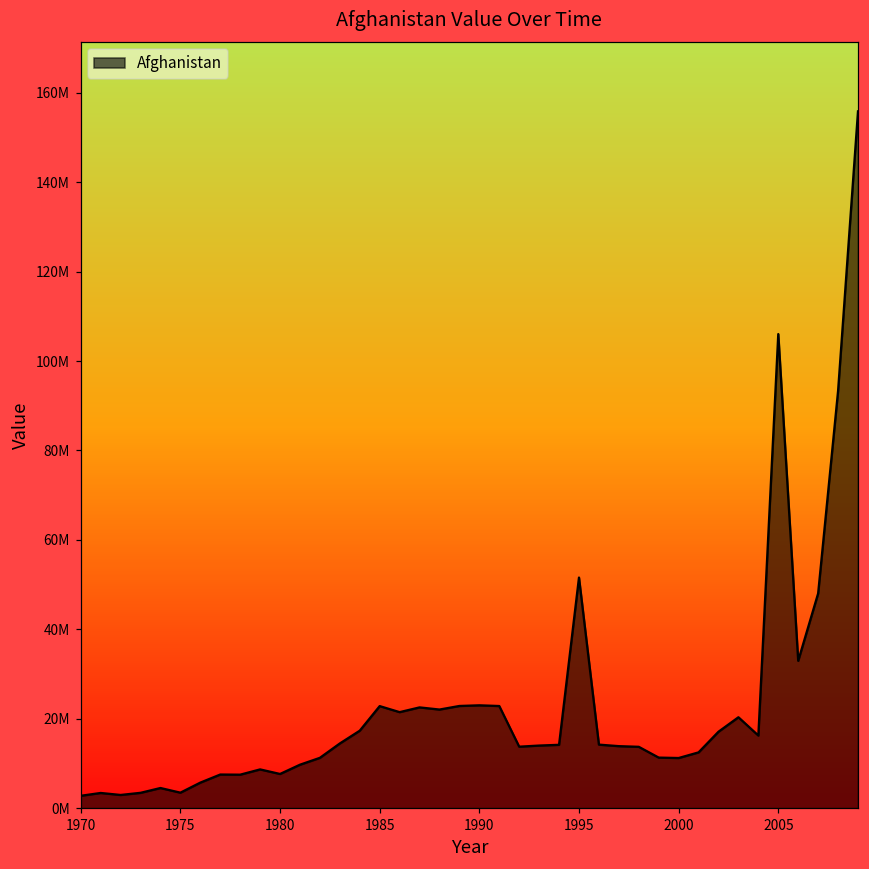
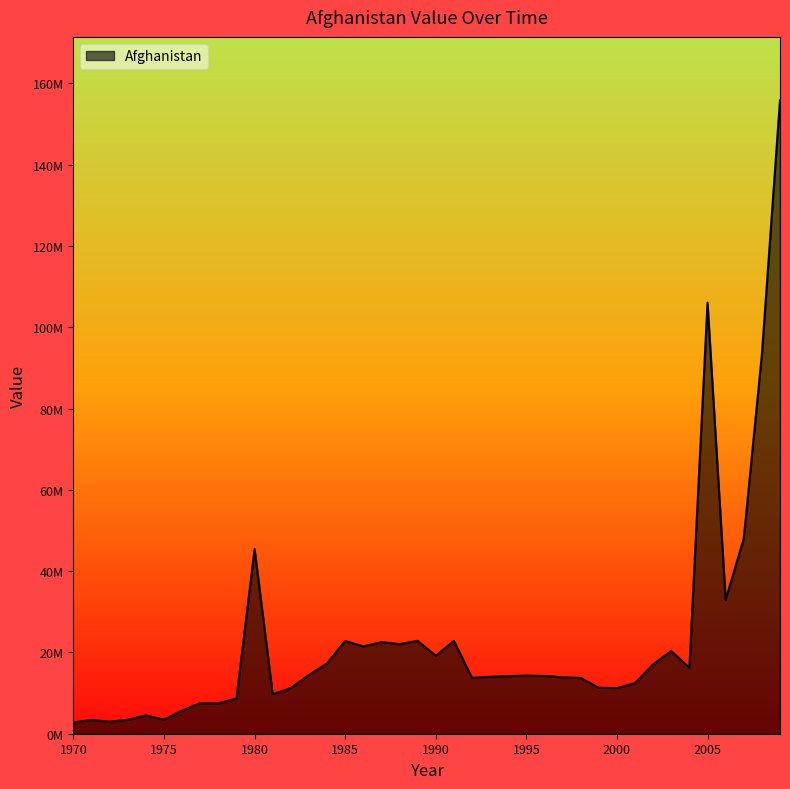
1980: 8000000 -> 45000000
1990: 23000000 -> 19000000
1995: 52000000 -> 14000000
